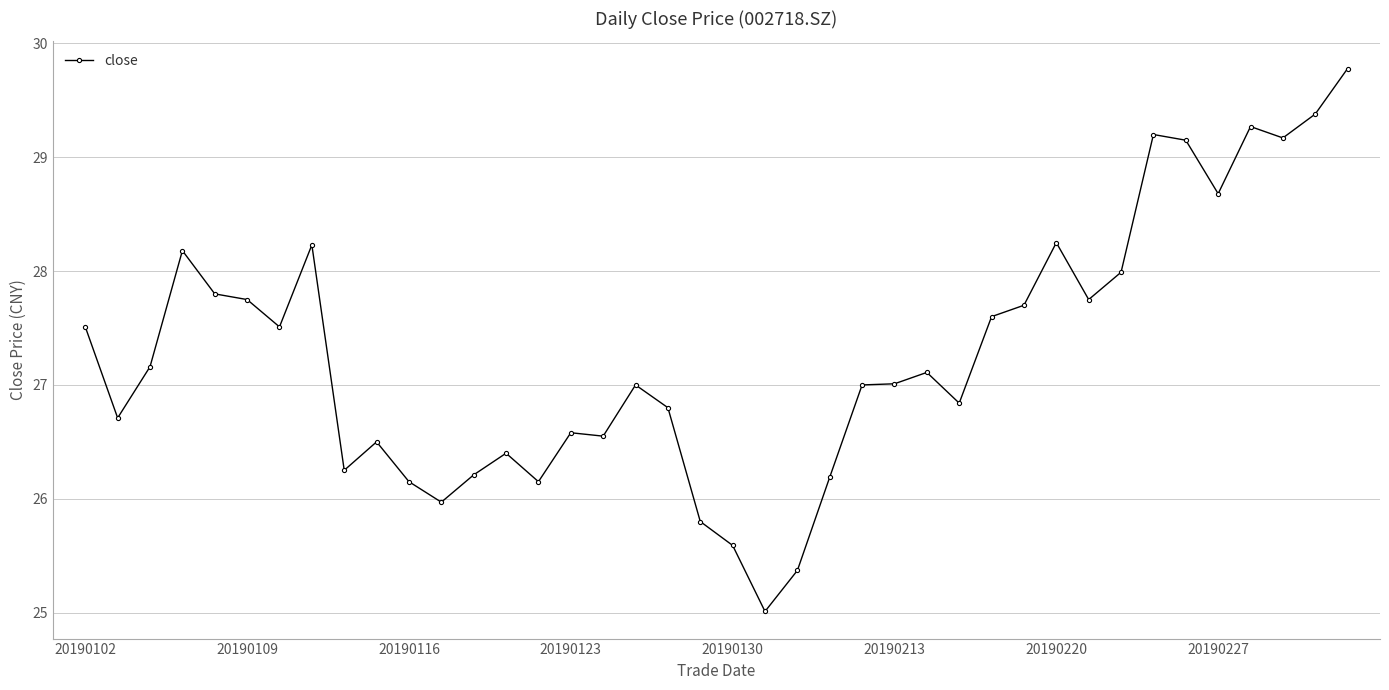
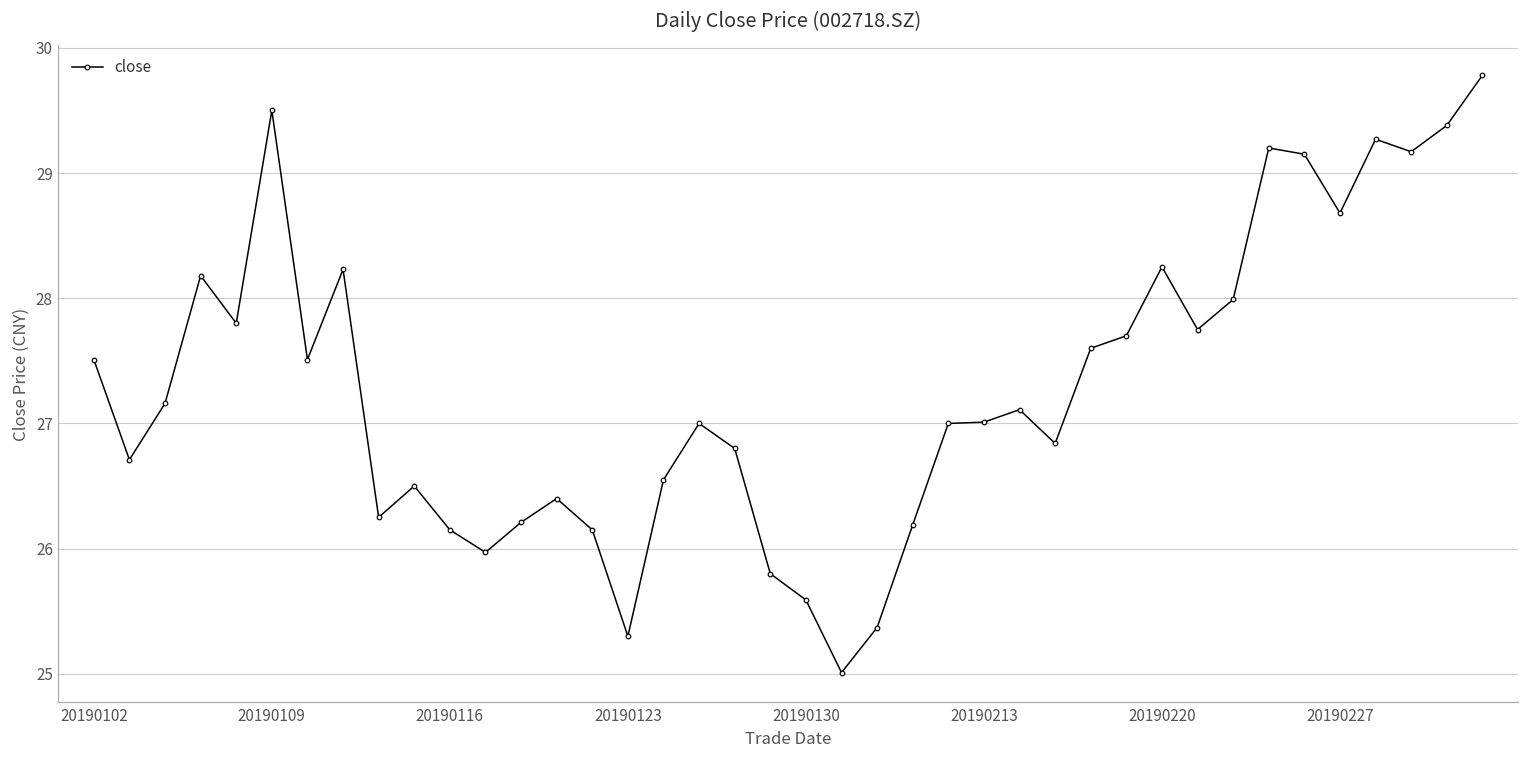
20190109: 27.75 -> 29.50
20190123: 26.58 -> 25.30
